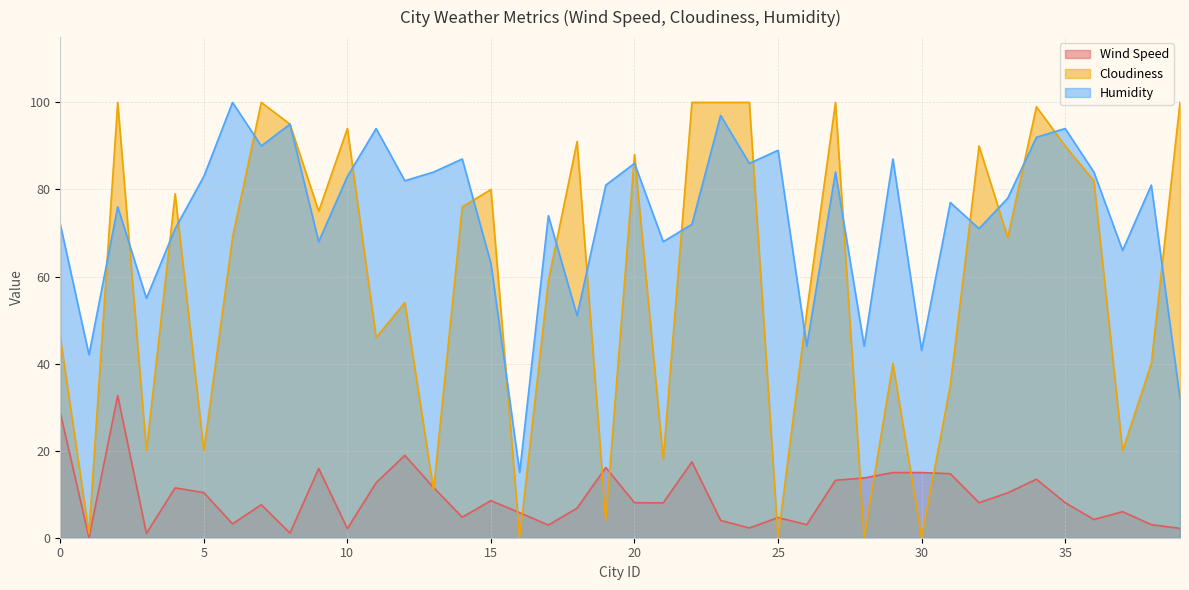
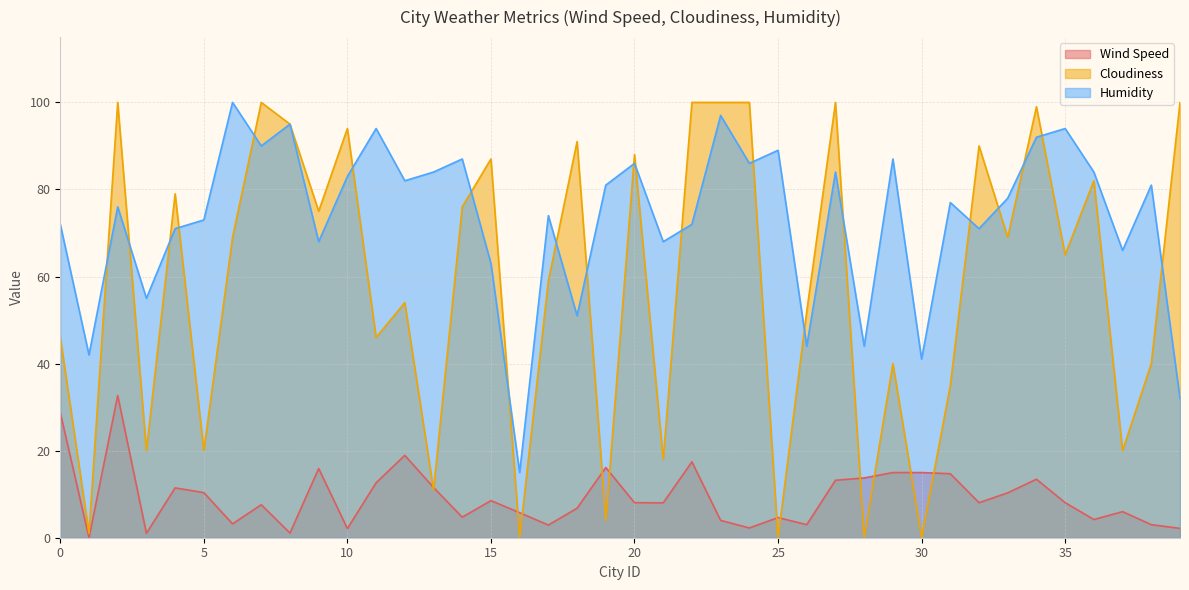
Humidity, 5: 83 -> 73
Cloudiness, 15: 80 -> 87
Humidity, 30: 43 -> 41
Cloudiness, 35: 90 -> 65
